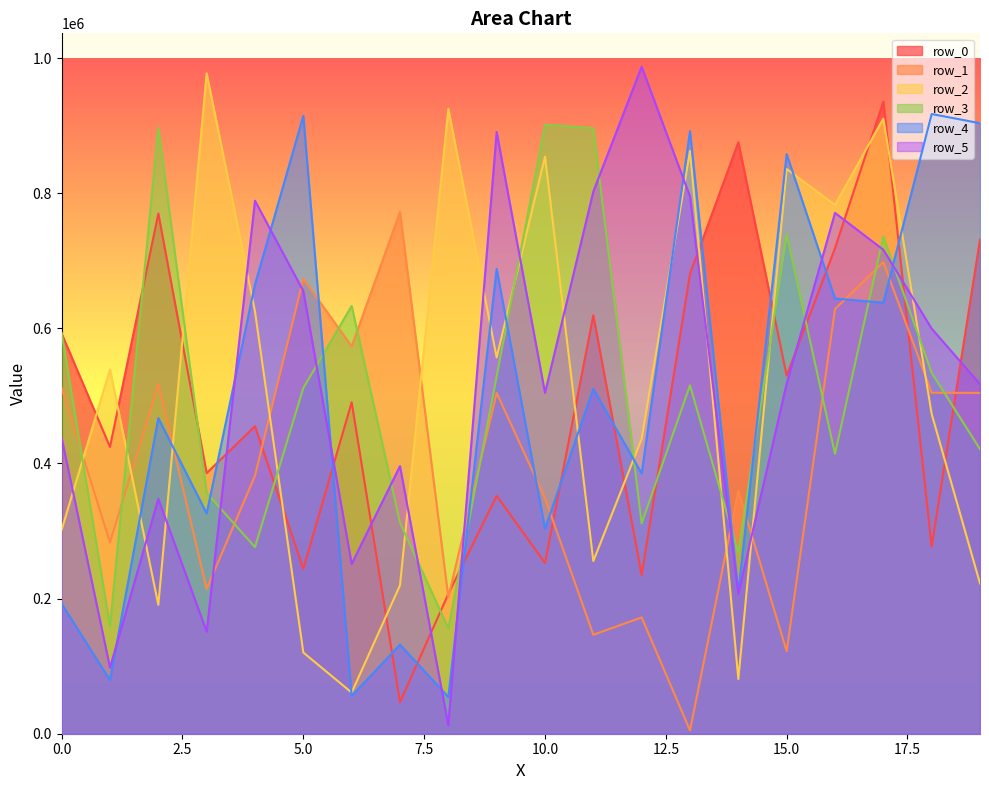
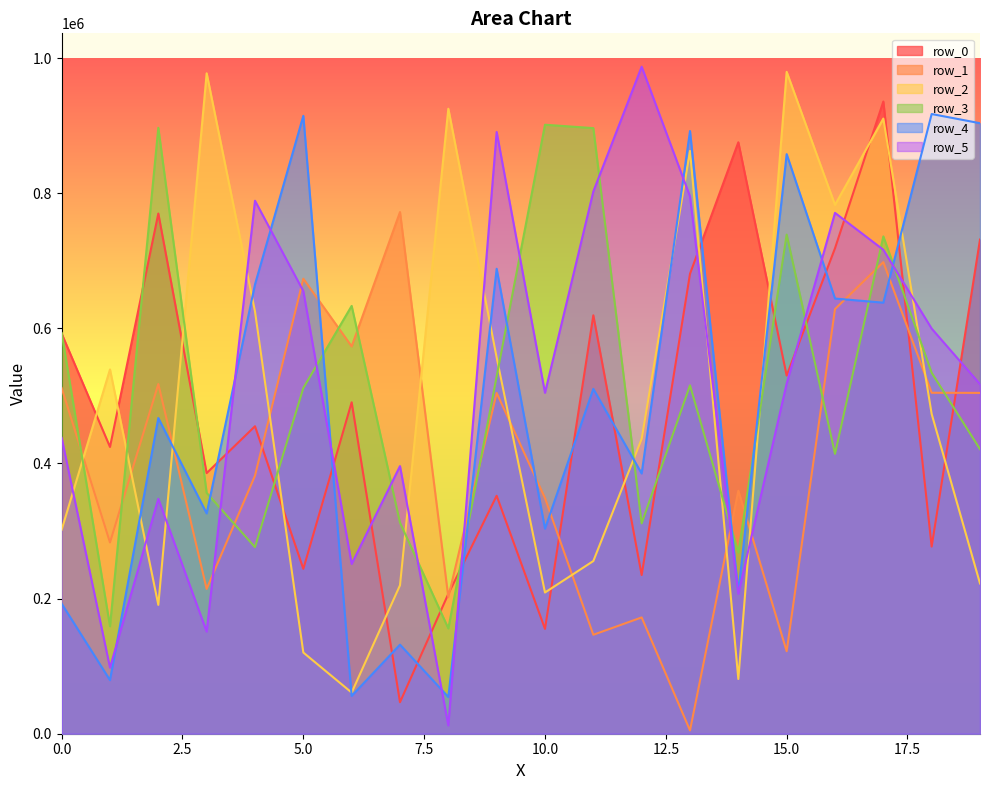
row_0, 10.0: 250000 -> 160000
row_2, 10.0: 850000 -> 210000
row_2, 15.0: 840000 -> 980000
